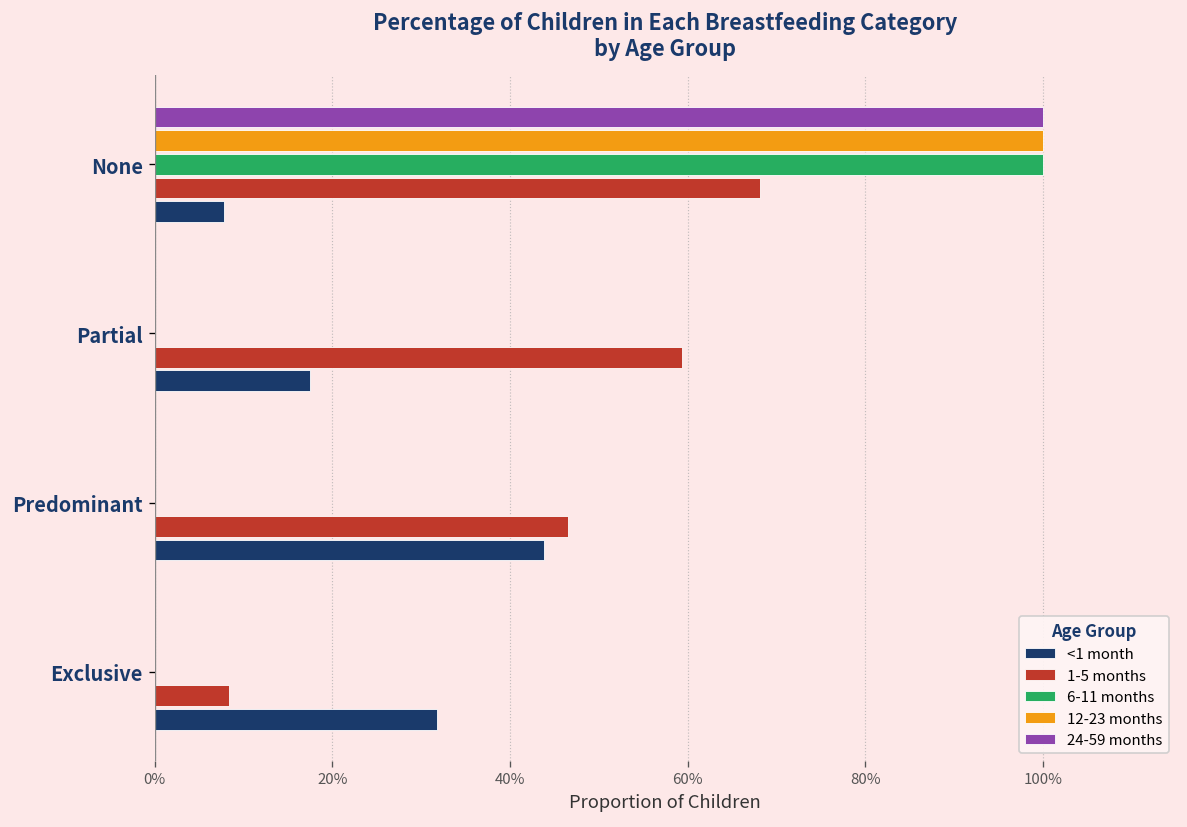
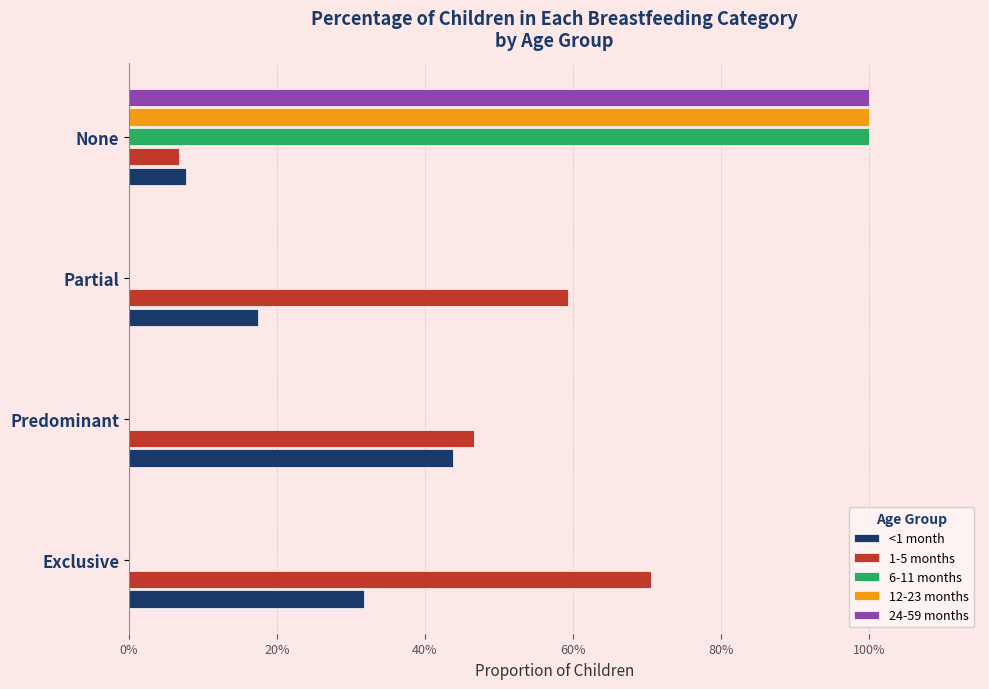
1-5 months, None: 68% -> 7%
1-5 months, Exclusive: 8% -> 71%
